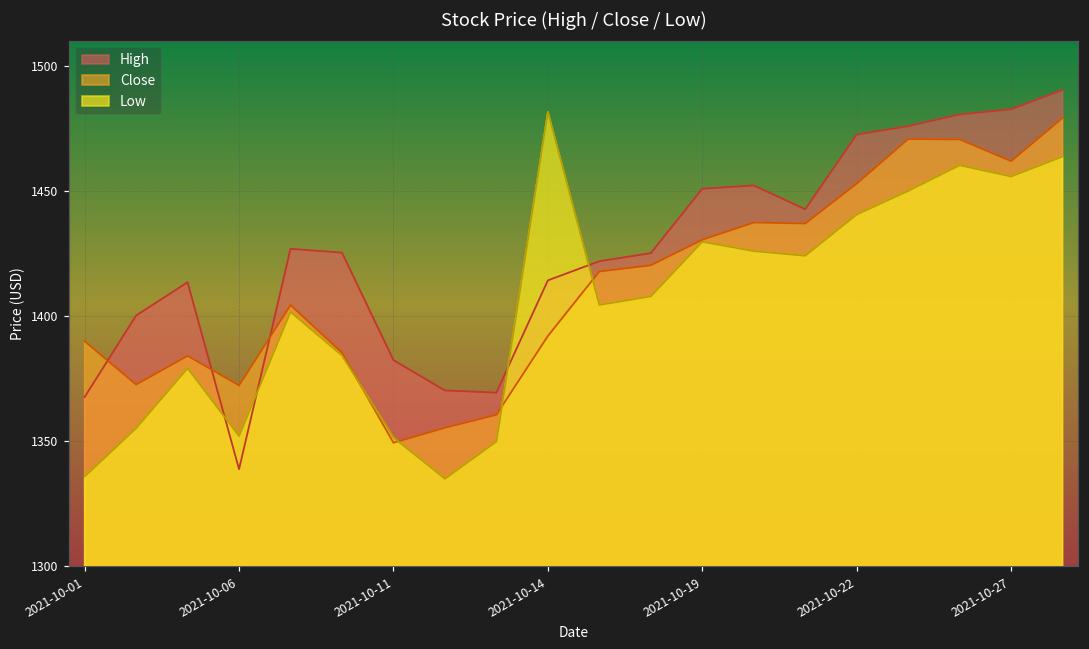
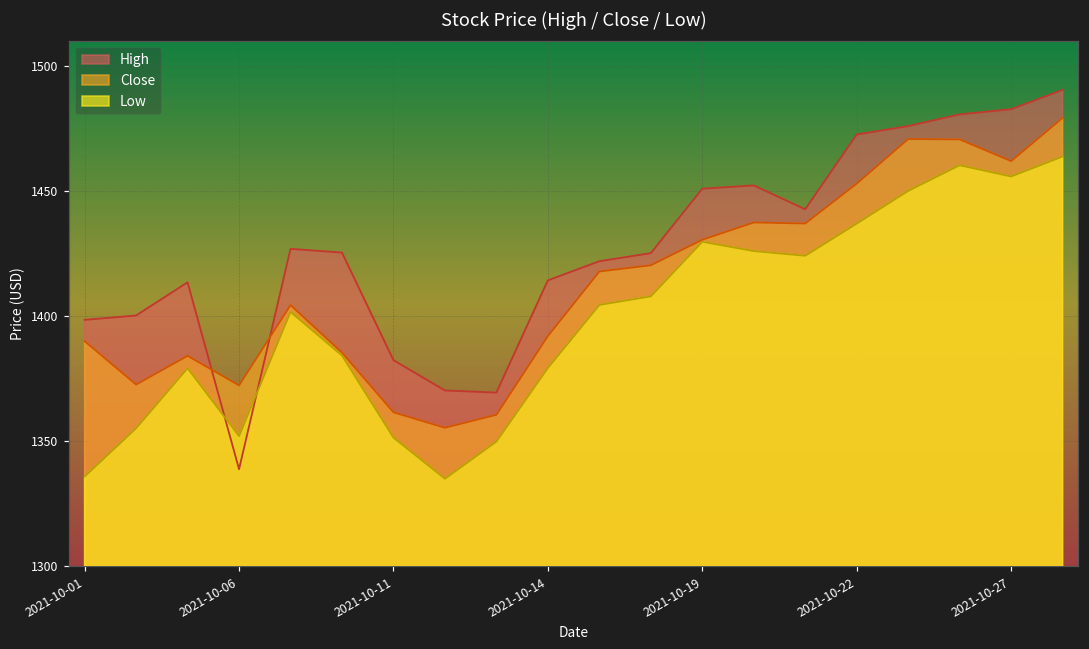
High, 2021-10-01: 1368 -> 1398
Close, 2021-10-11: 1349 -> 1361
Low, 2021-10-14: 1482 -> 1379
Low, 2021-10-22: 1441 -> 1437
